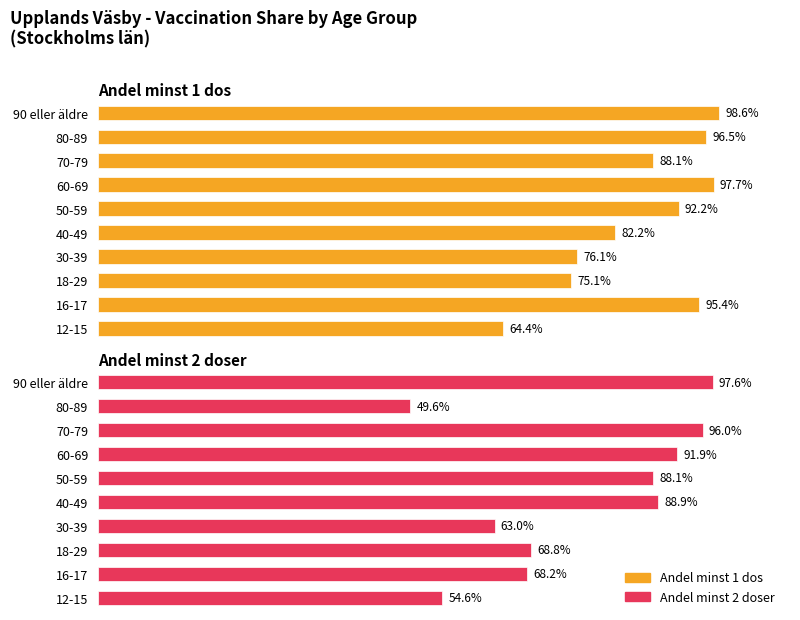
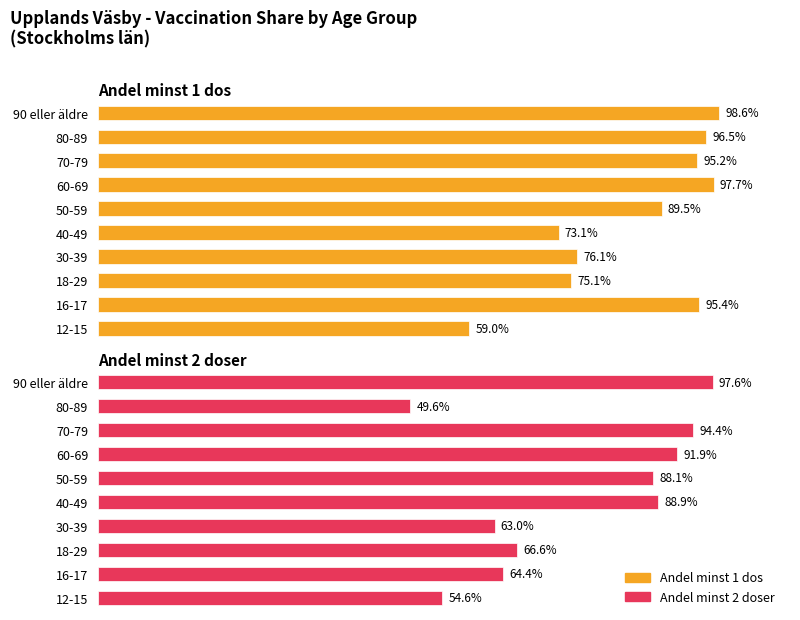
Andel minst 1 dos, 70-79: 88.1% -> 95.2%
Andel minst 1 dos, 50-59: 92.2% -> 89.5%
Andel minst 1 dos, 40-49: 82.2% -> 73.1%
Andel minst 1 dos, 12-15: 64.4% -> 59.0%
Andel minst 2 doser, 70-79: 96.0% -> 94.4%
Andel minst 2 doser, 18-29: 68.8% -> 66.6%
Andel minst 2 doser, 16-17: 68.2% -> 64.4%
